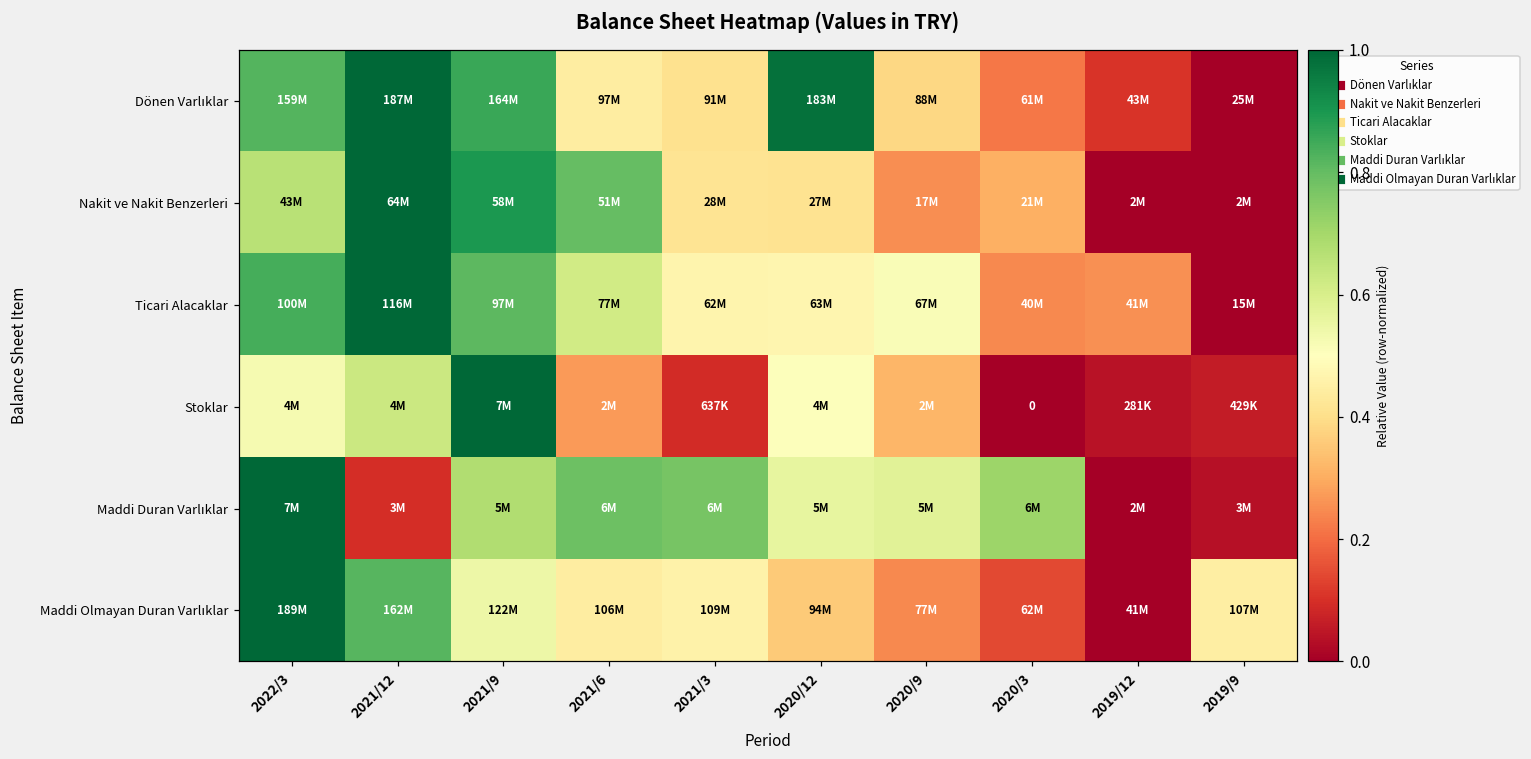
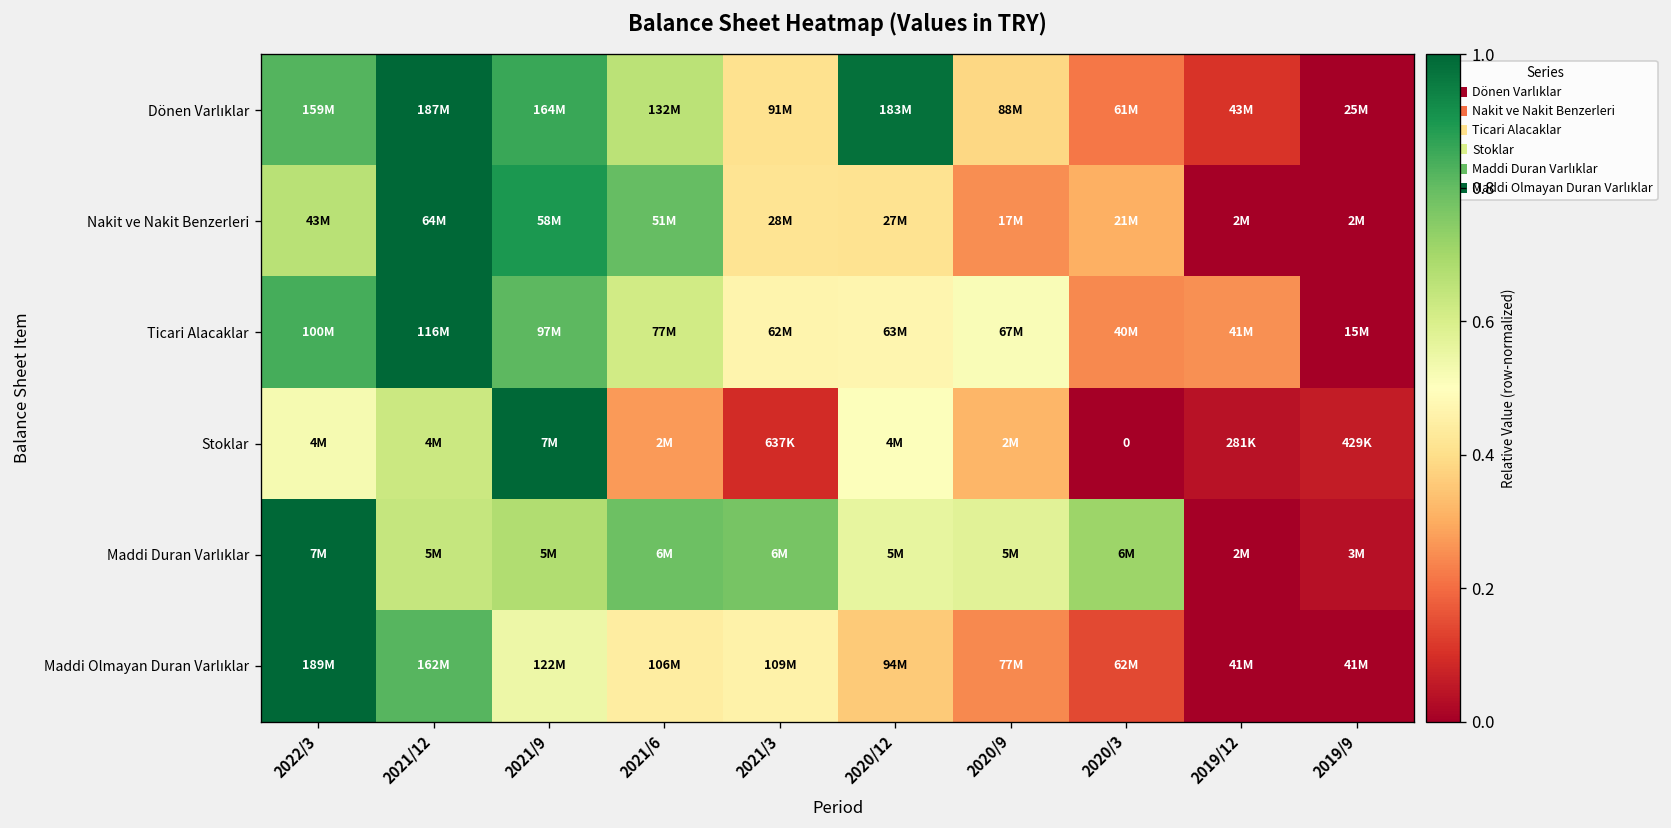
Dönen Varlıklar, 2021/6: 97M -> 132M
Maddi Duran Varlıklar, 2021/12: 3M -> 5M
Maddi Olmayan Duran Varlıklar, 2019/9: 107M -> 41M
